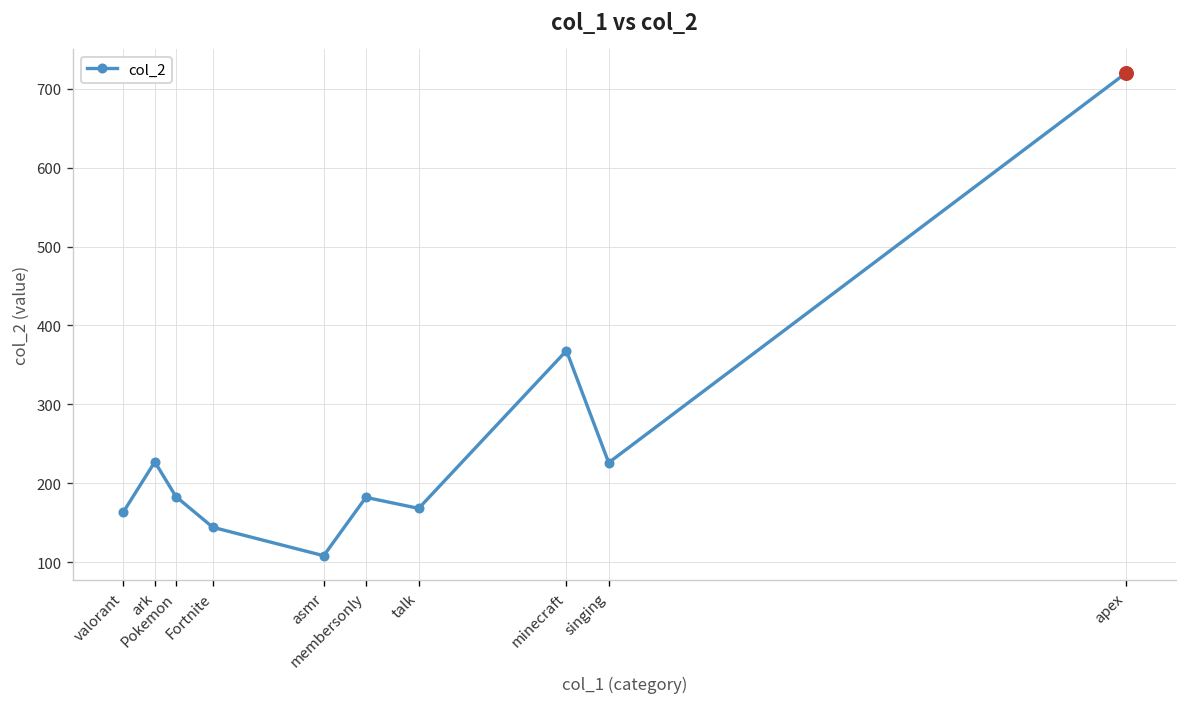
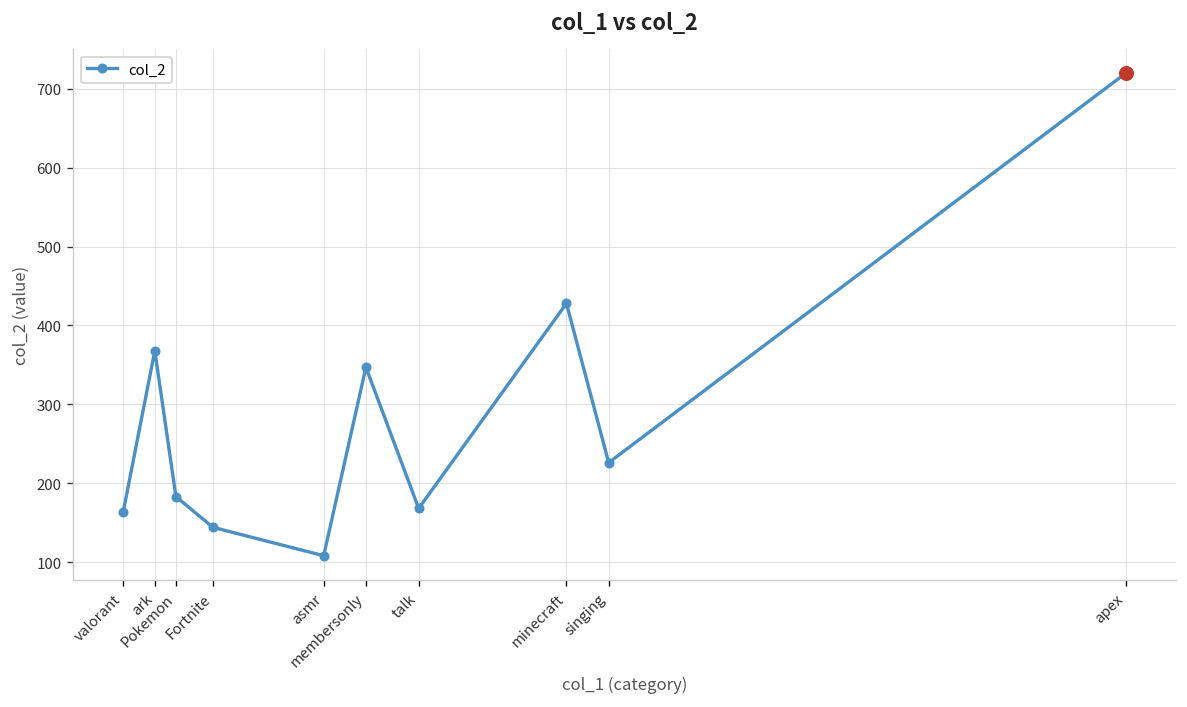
col_2, ark: 230 -> 370
col_2, membersonly: 180 -> 350
col_2, minecraft: 370 -> 430
